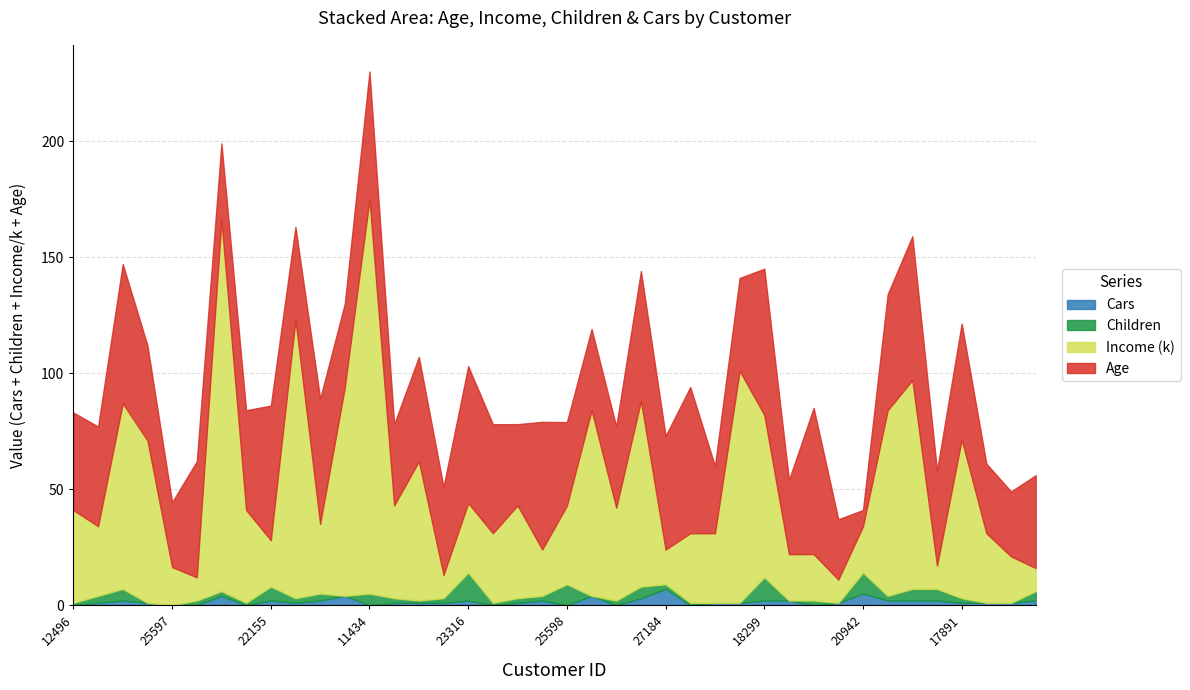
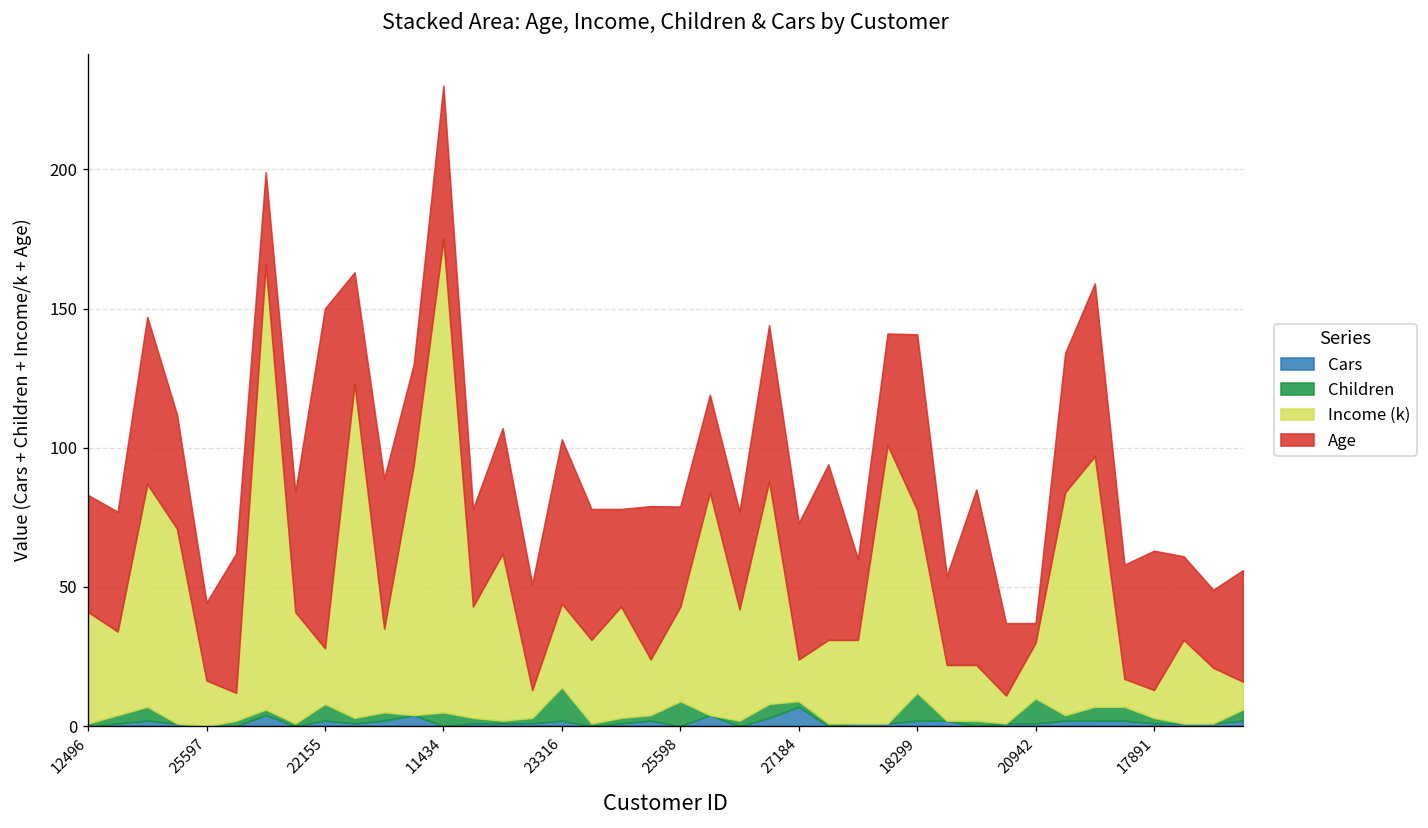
Age, 22155: 58 -> 122
Income (k), 18299: 70 -> 66
Cars, 20942: 5 -> 1
Income (k), 17891: 68 -> 10
